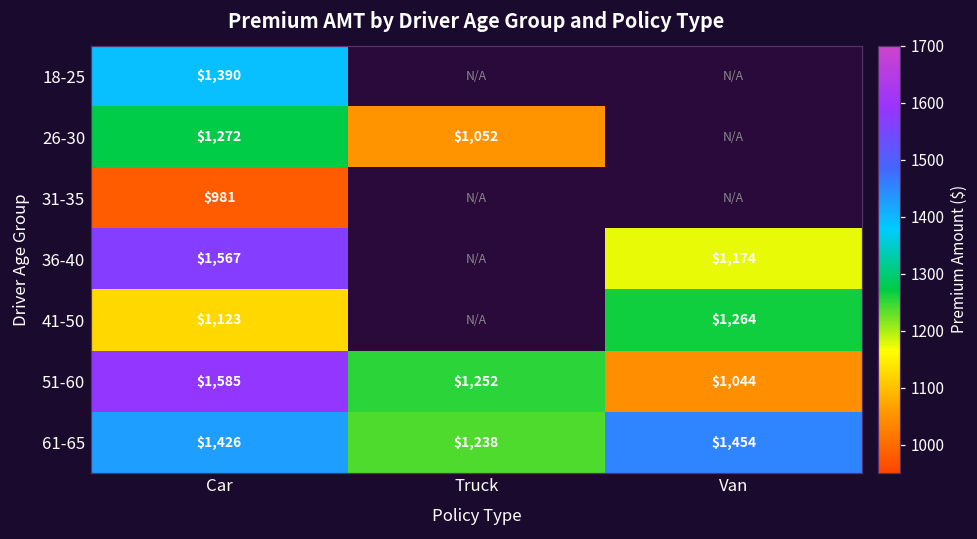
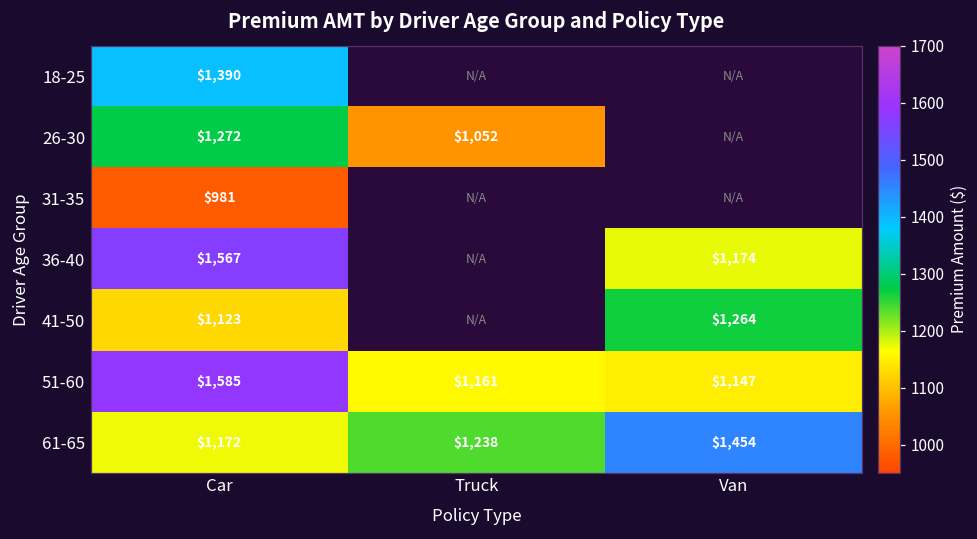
51-60, Truck: $1,252 -> $1,161
51-60, Van: $1,044 -> $1,147
61-65, Car: $1,426 -> $1,172
